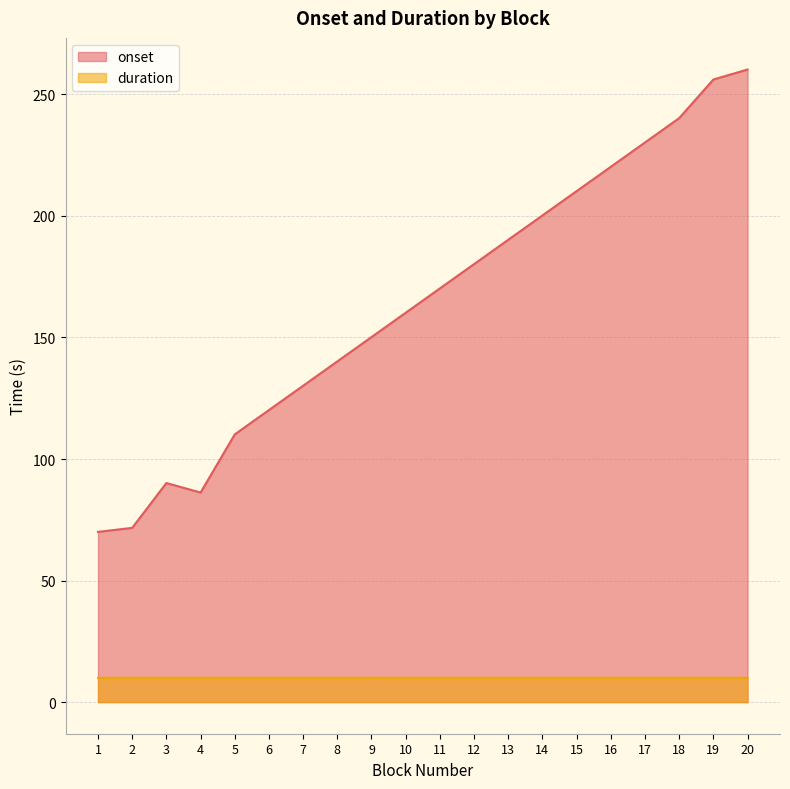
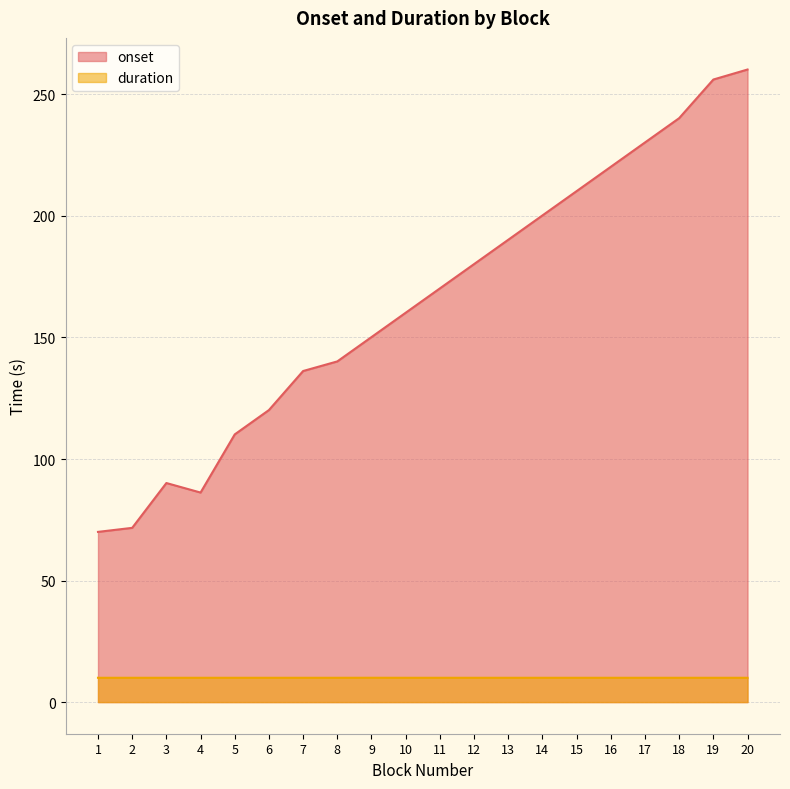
onset, 7: 130 -> 136
